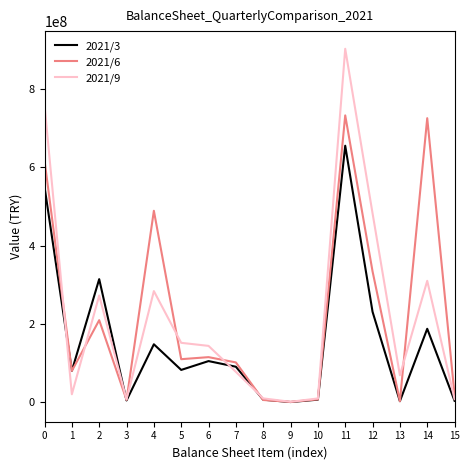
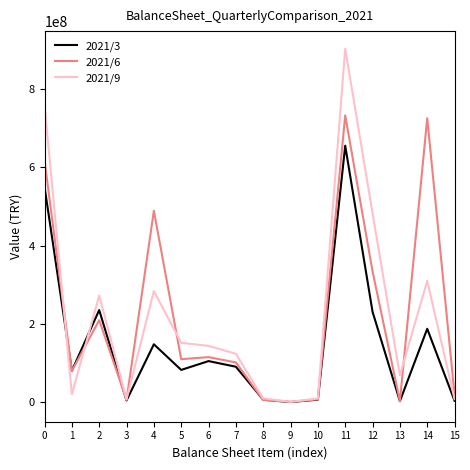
2021/3, 2: 310000000 -> 240000000
2021/9, 7: 80000000 -> 120000000
